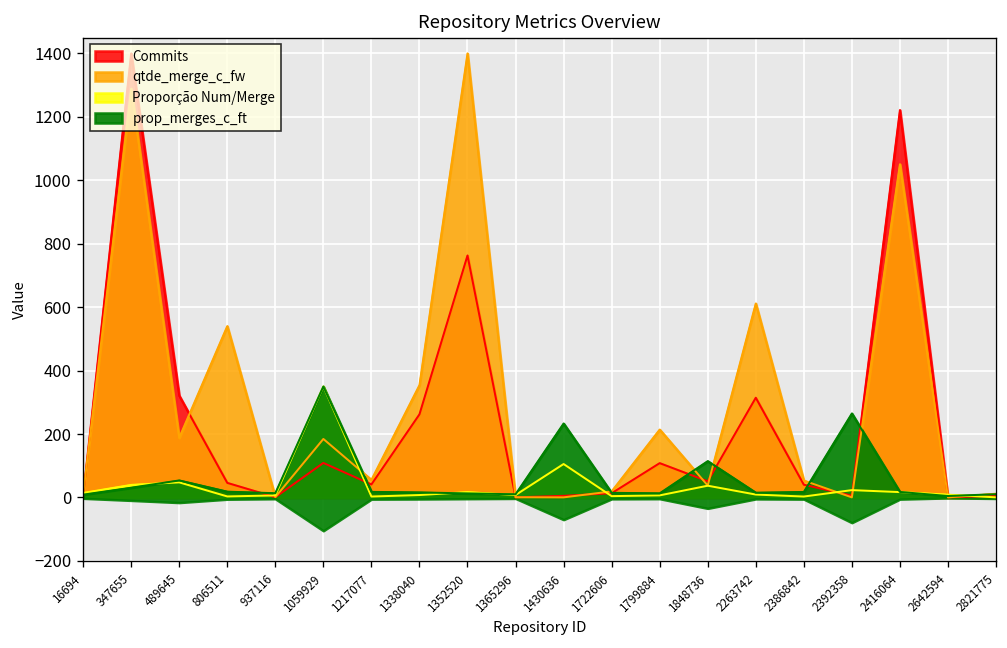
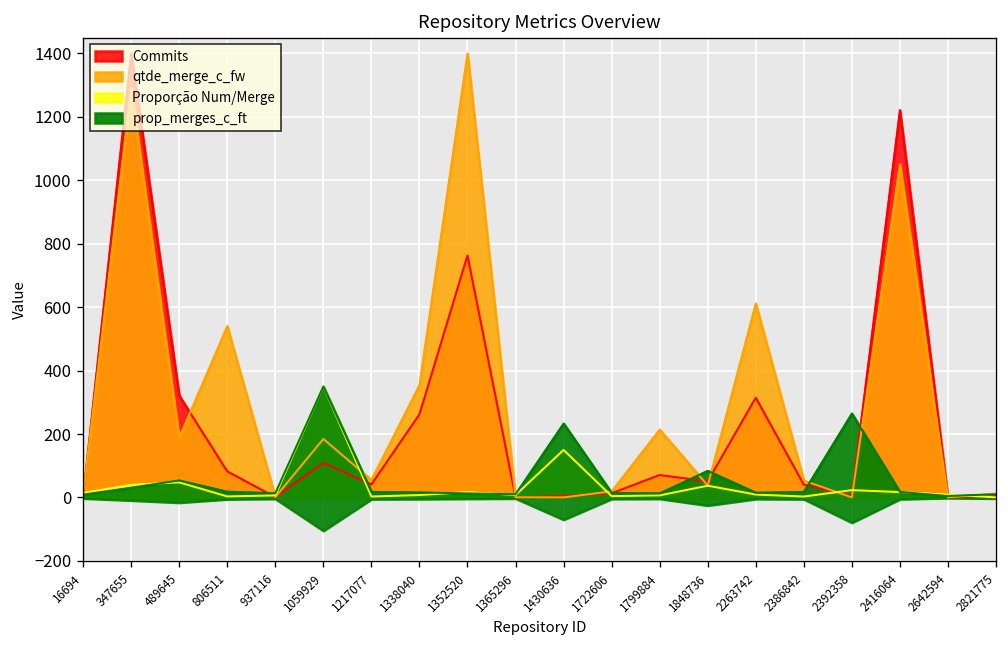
Commits, 806511: 50 -> 80
Proporção Num/Merge, 1430636: 110 -> 150
Commits, 1799884: 110 -> 70
prop_merges_c_ft, 1848736: 110 -> 80
